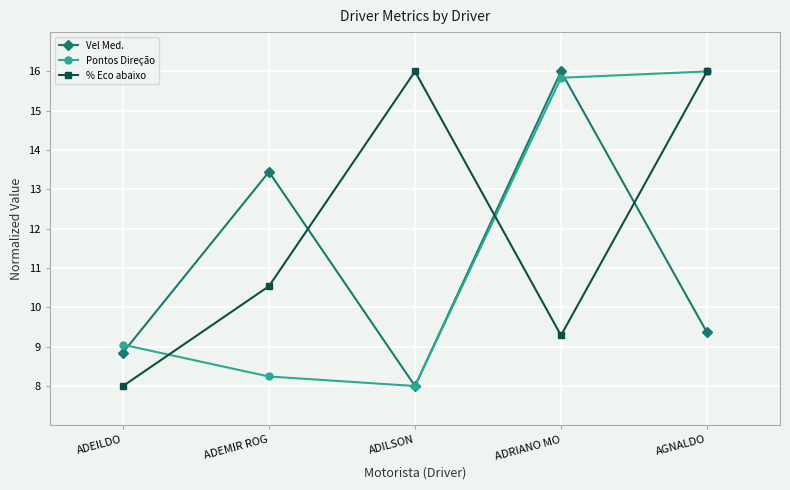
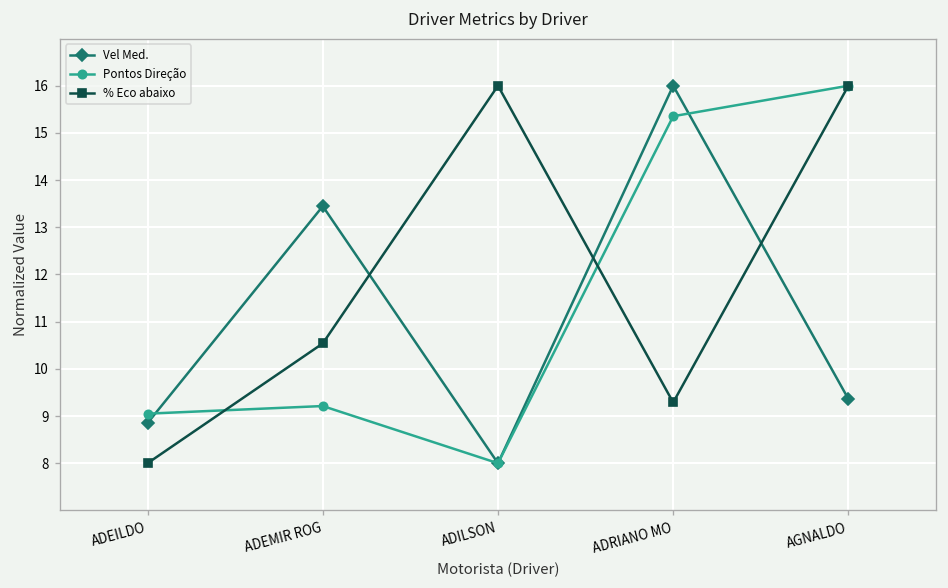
Pontos Direção, ADEMIR ROG: 8.2 -> 9.2
Pontos Direção, ADRIANO MO: 15.8 -> 15.4
